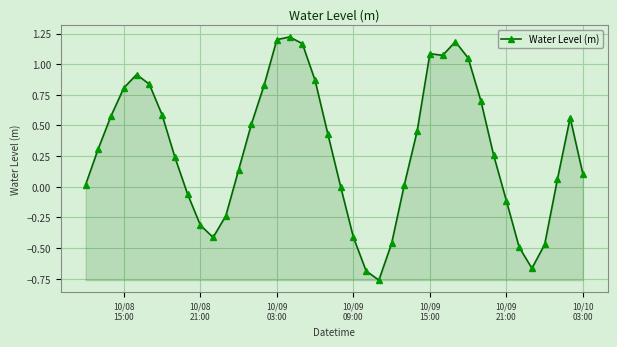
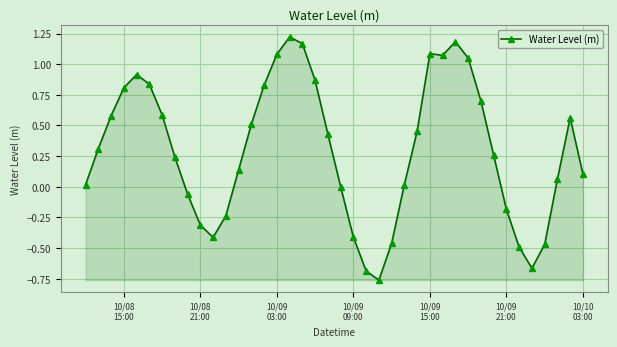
10/09 03:00: 1.20 -> 1.08
10/09 21:00: -0.11 -> -0.18
